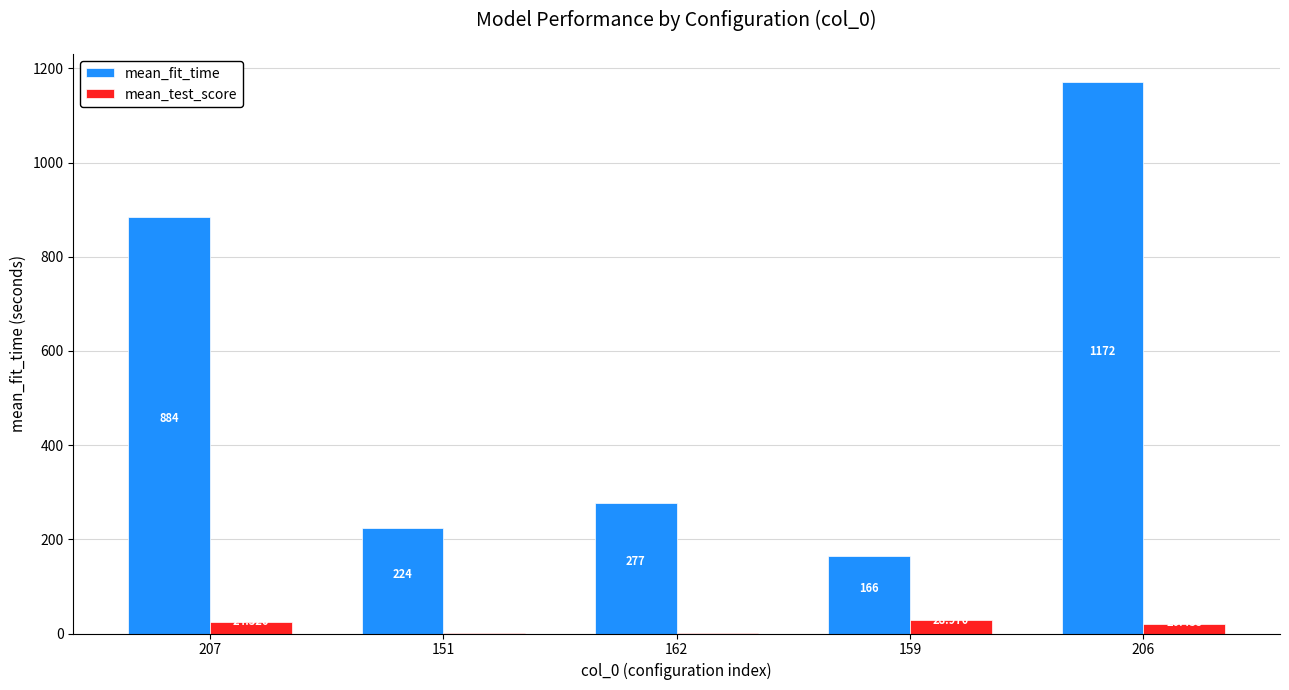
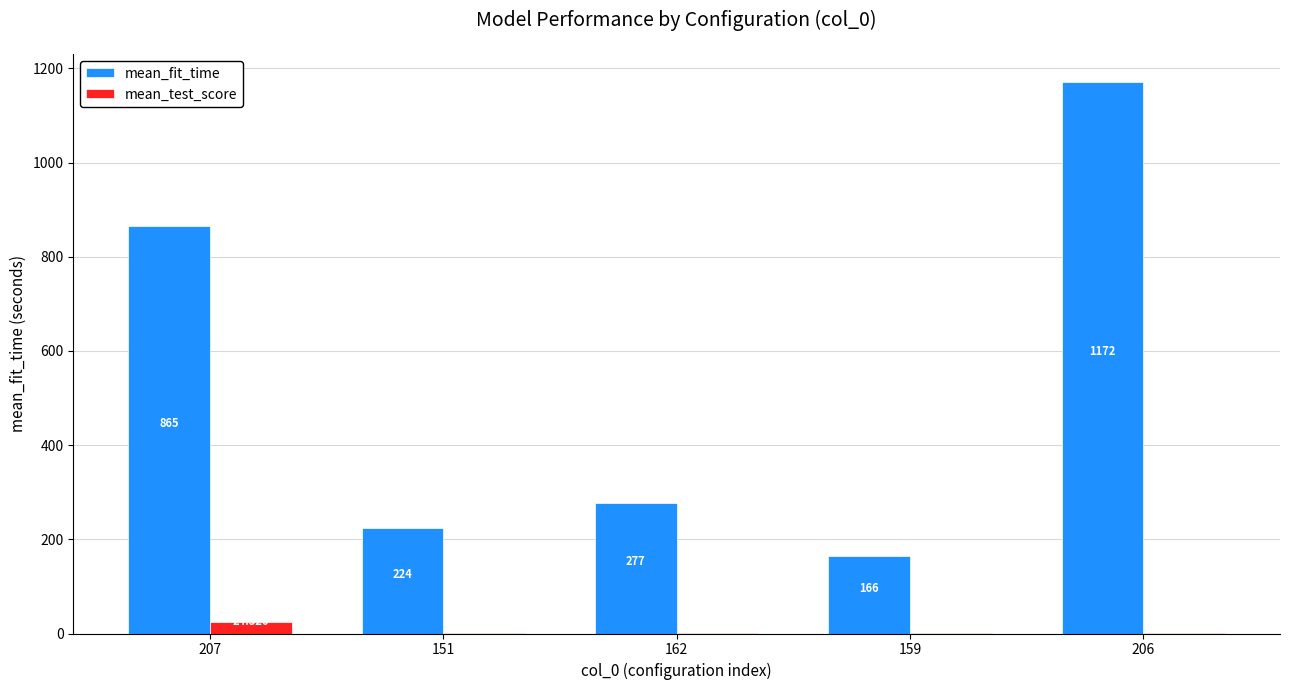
mean_fit_time, 207: 884 -> 865
mean_test_score, 159: 30 -> 0
mean_test_score, 206: 20 -> 0
